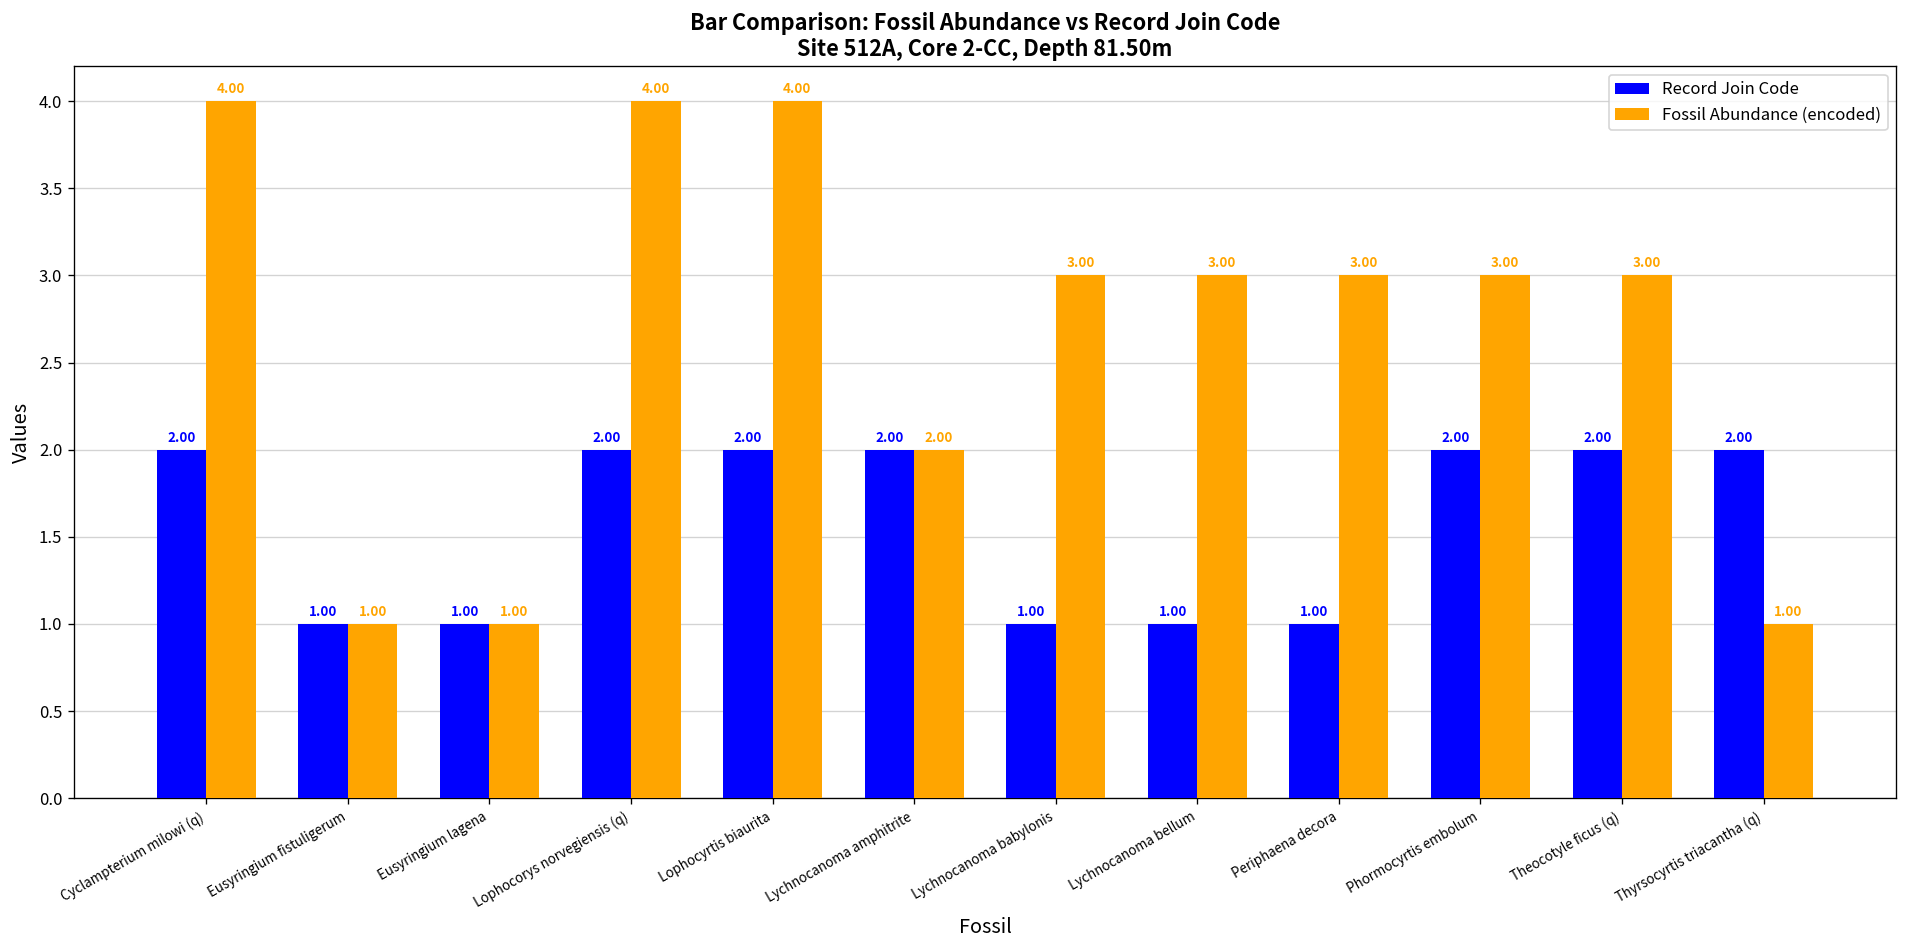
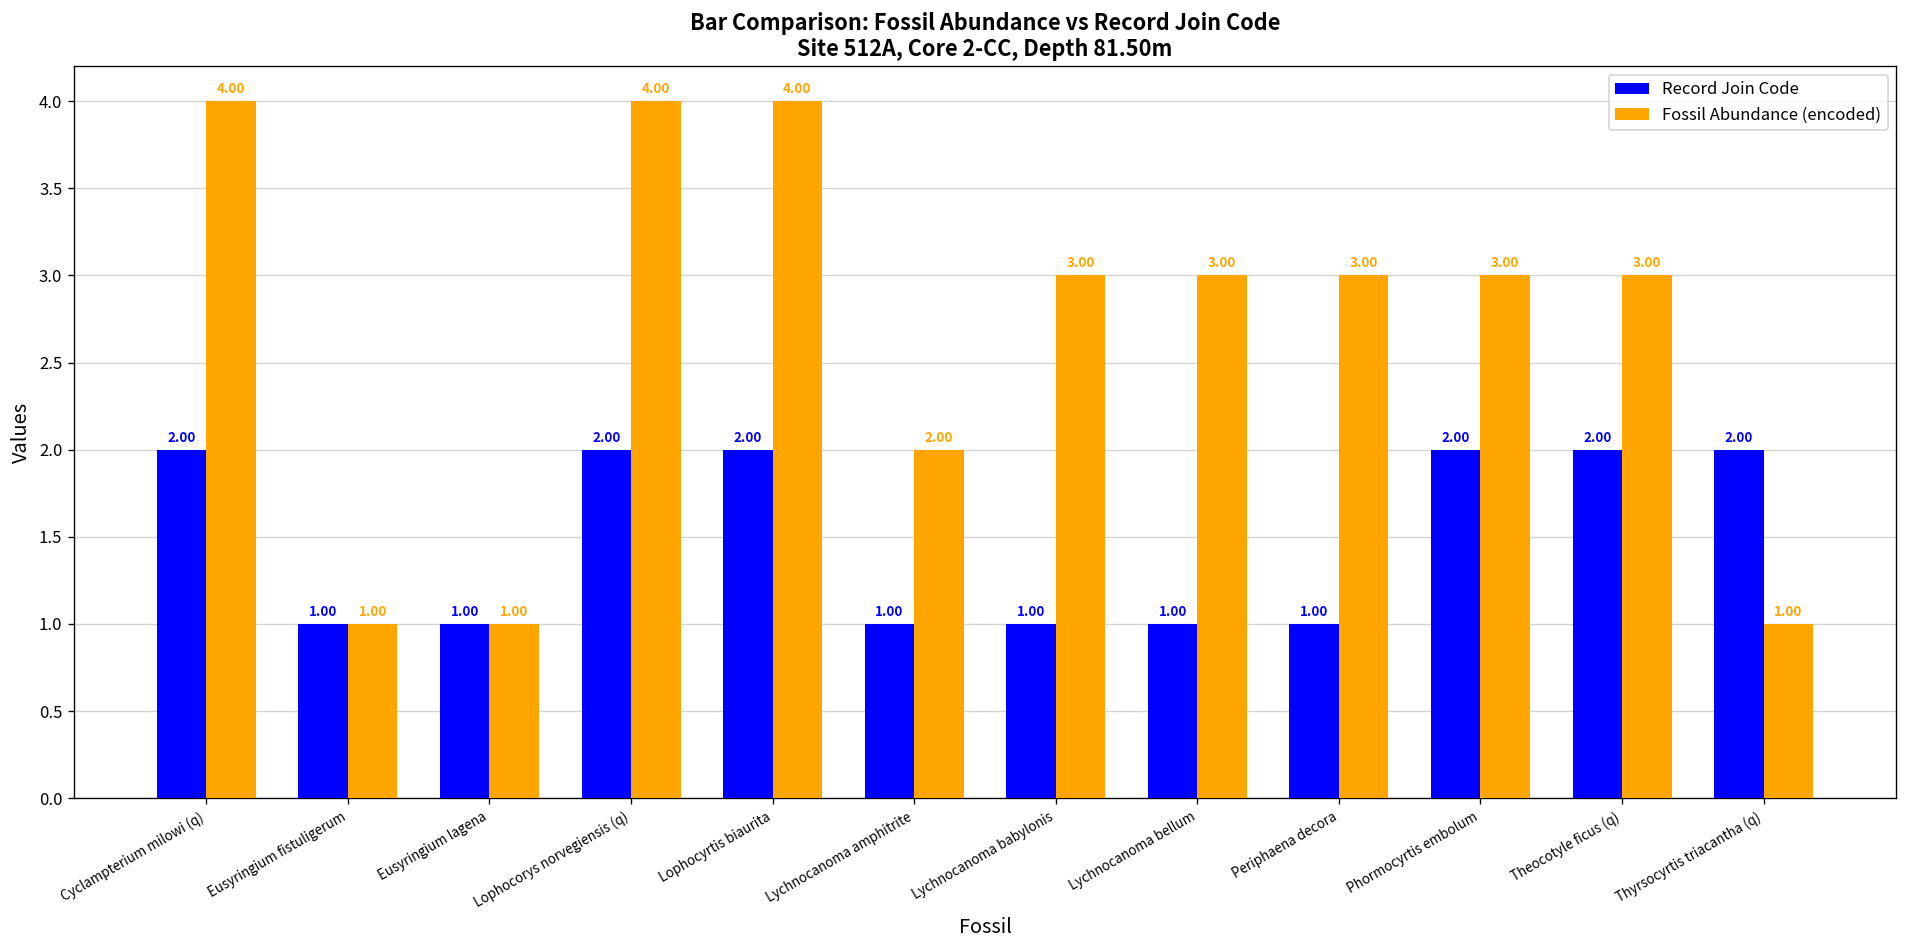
Record Join Code, Lychnocanoma amphitrite: 2.00 -> 1.00
